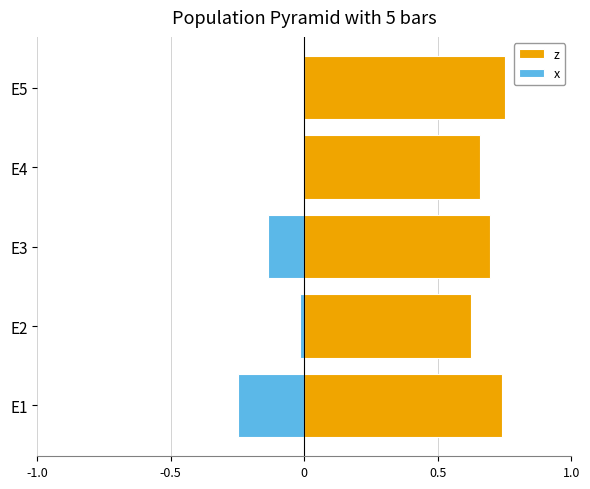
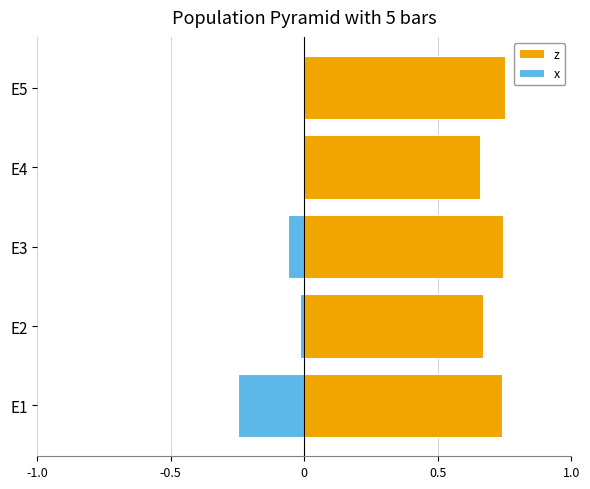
z, E3: 0.70 -> 0.75
x, E3: -0.14 -> -0.06
z, E2: 0.62 -> 0.67
